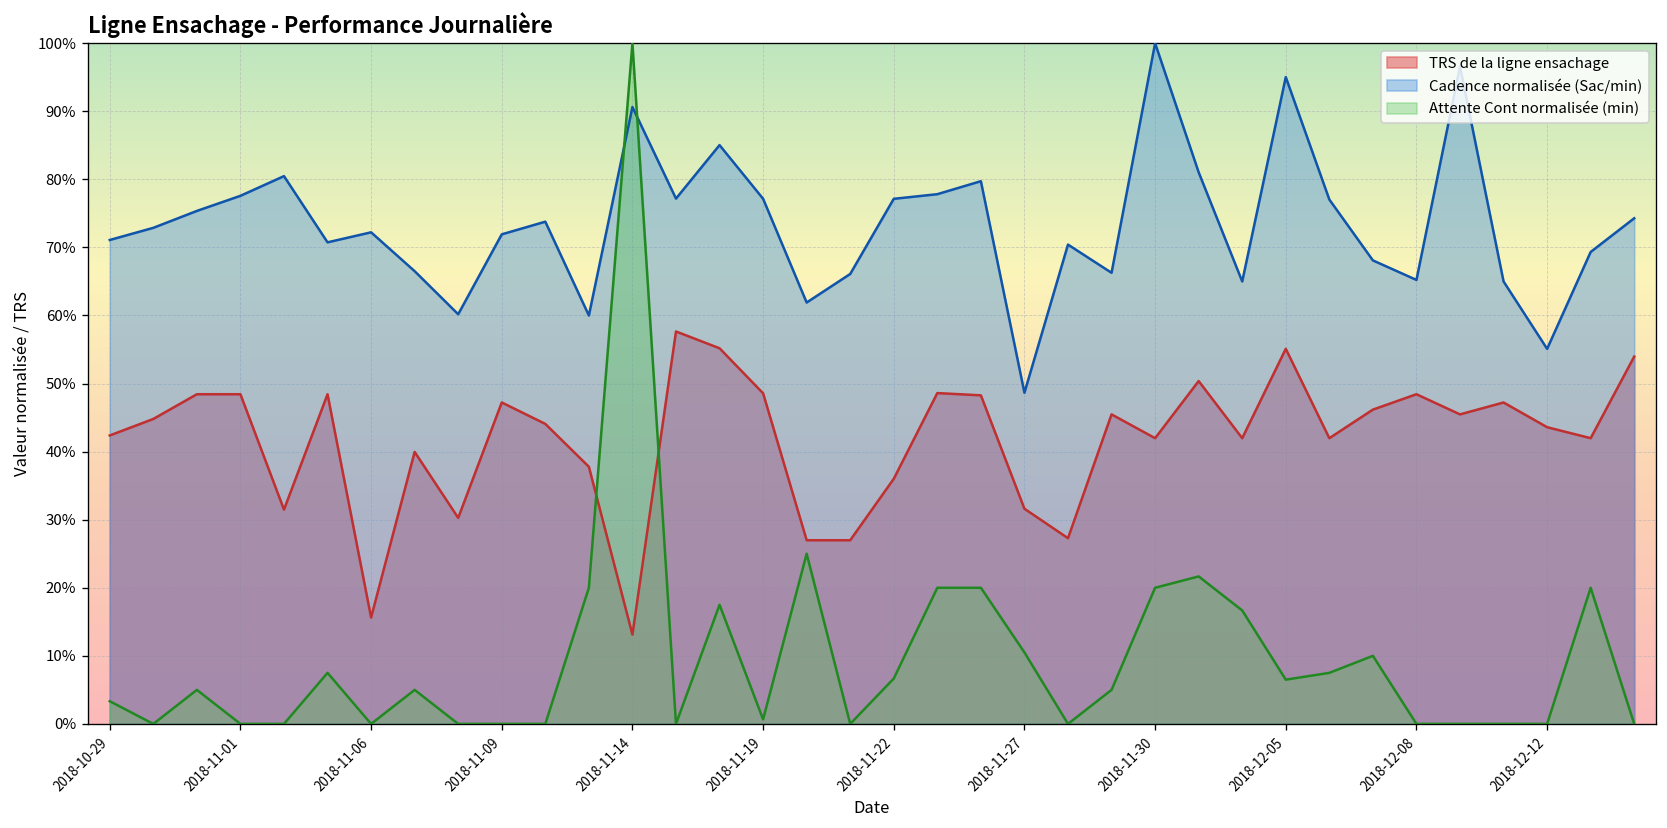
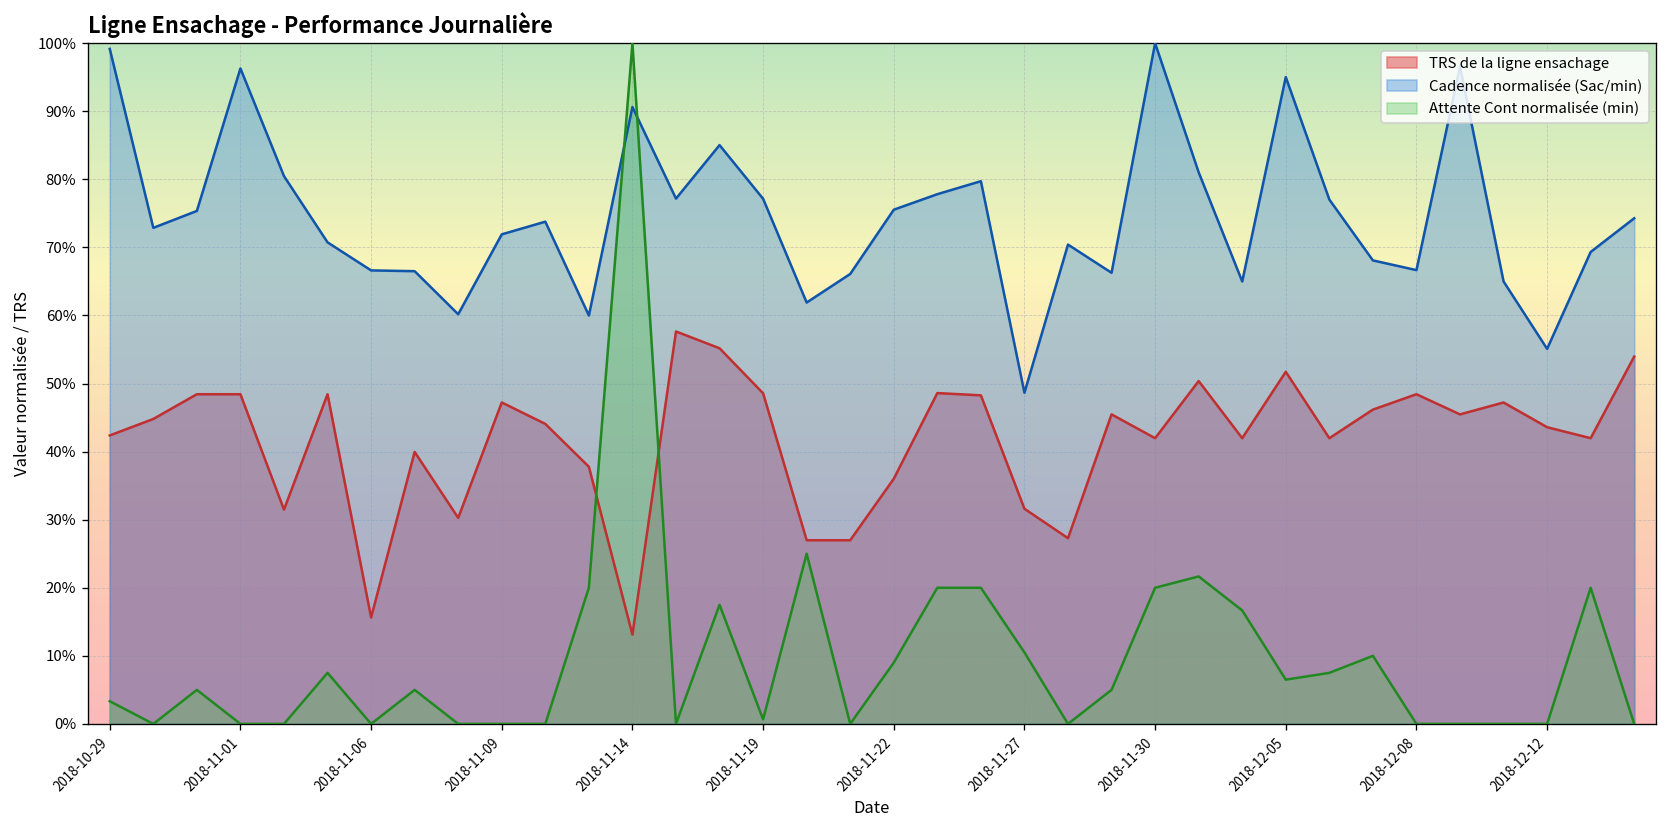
Cadence normalisée (Sac/min), 2018-10-29: 71% -> 99%
Cadence normalisée (Sac/min), 2018-11-01: 78% -> 96%
Cadence normalisée (Sac/min), 2018-11-06: 72% -> 67%
Cadence normalisée (Sac/min), 2018-11-22: 77% -> 76%
Attente Cont normalisée (min), 2018-11-22: 7% -> 9%
TRS de la ligne ensachage, 2018-12-05: 55% -> 52%
Cadence normalisée (Sac/min), 2018-12-08: 65% -> 67%
